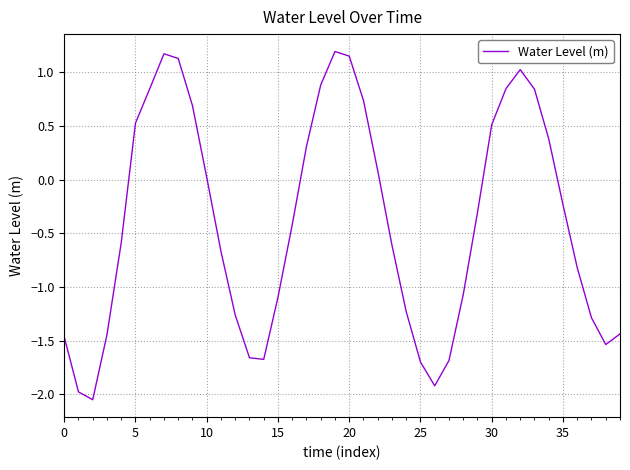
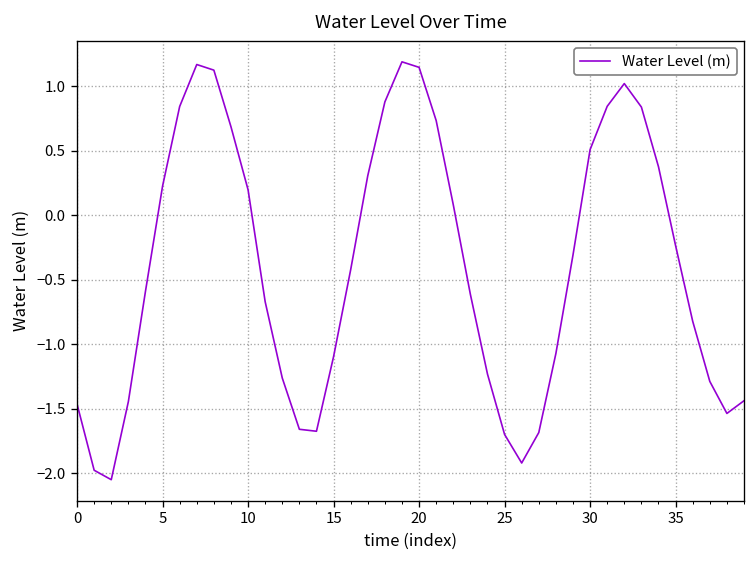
5: 0.52 -> 0.23
10: 0.02 -> 0.20
